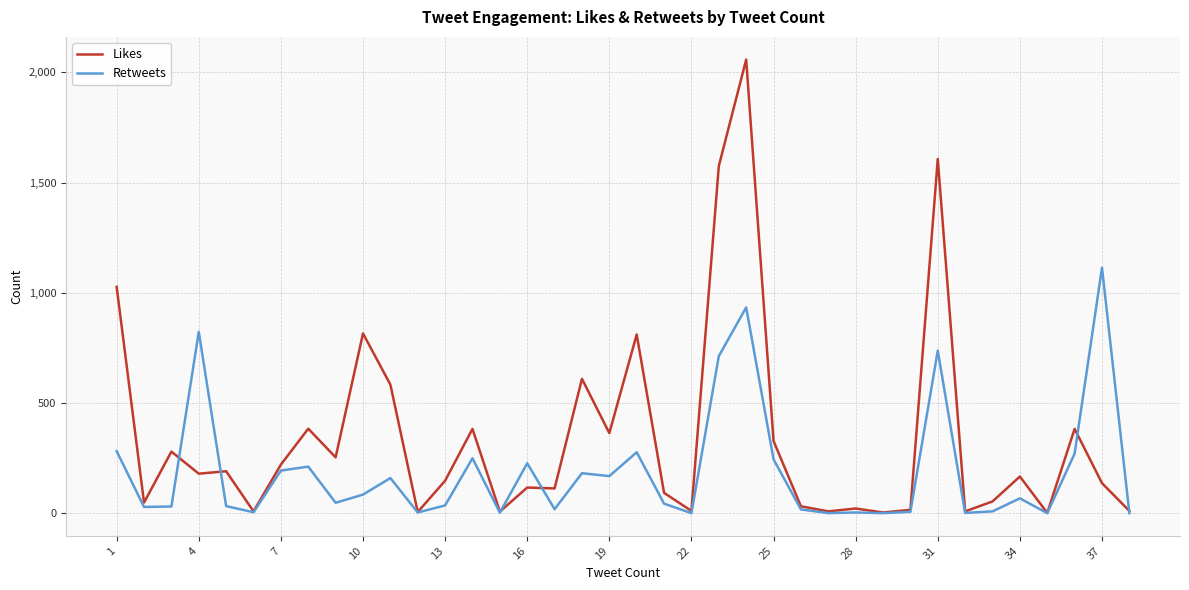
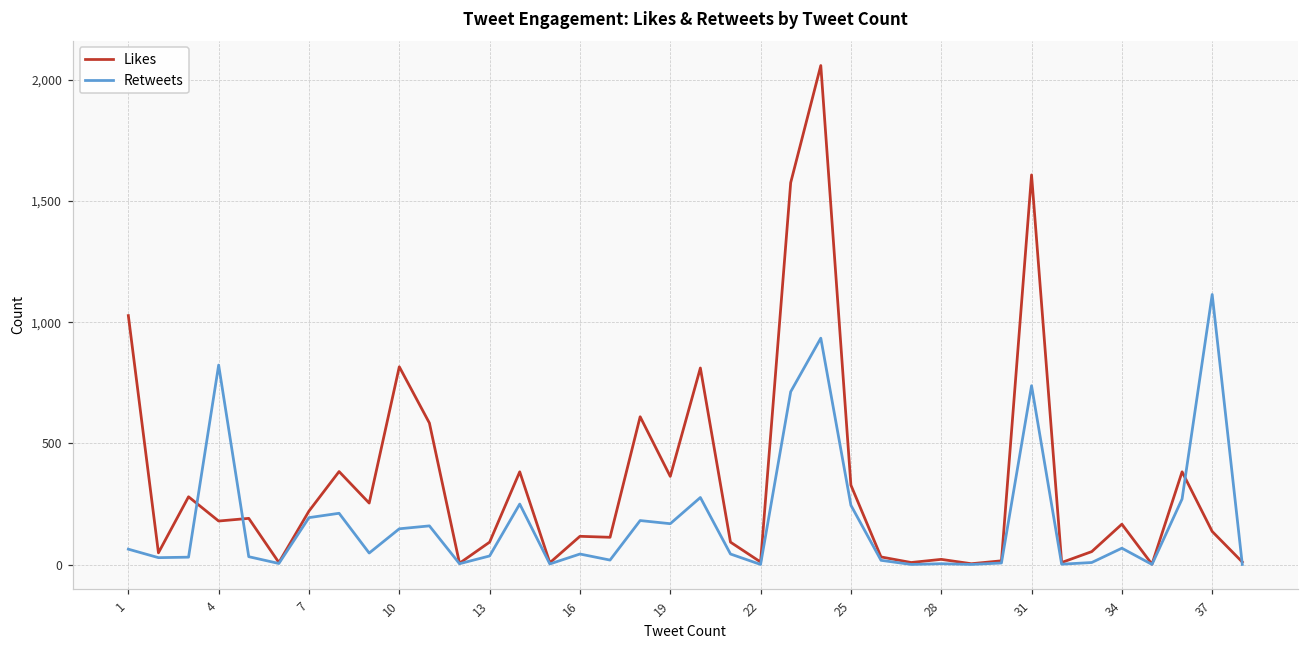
Retweets, 1: 280 -> 60
Retweets, 10: 90 -> 150
Likes, 13: 150 -> 90
Retweets, 16: 230 -> 40
